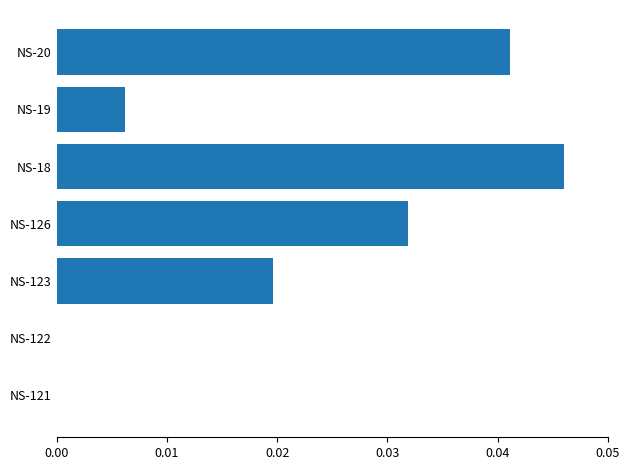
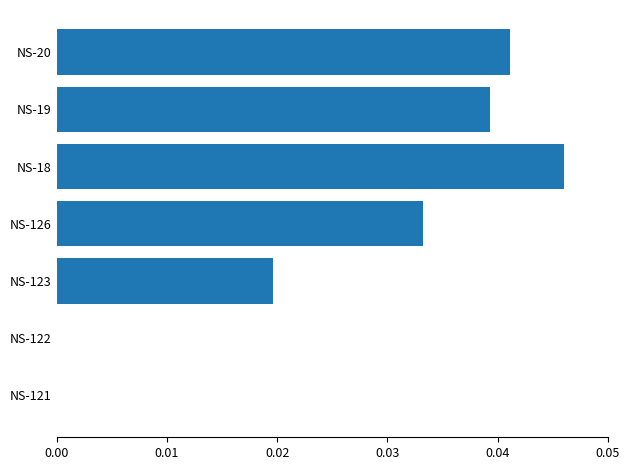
NS-19: 0.0062 -> 0.0393
NS-126: 0.0319 -> 0.0333
